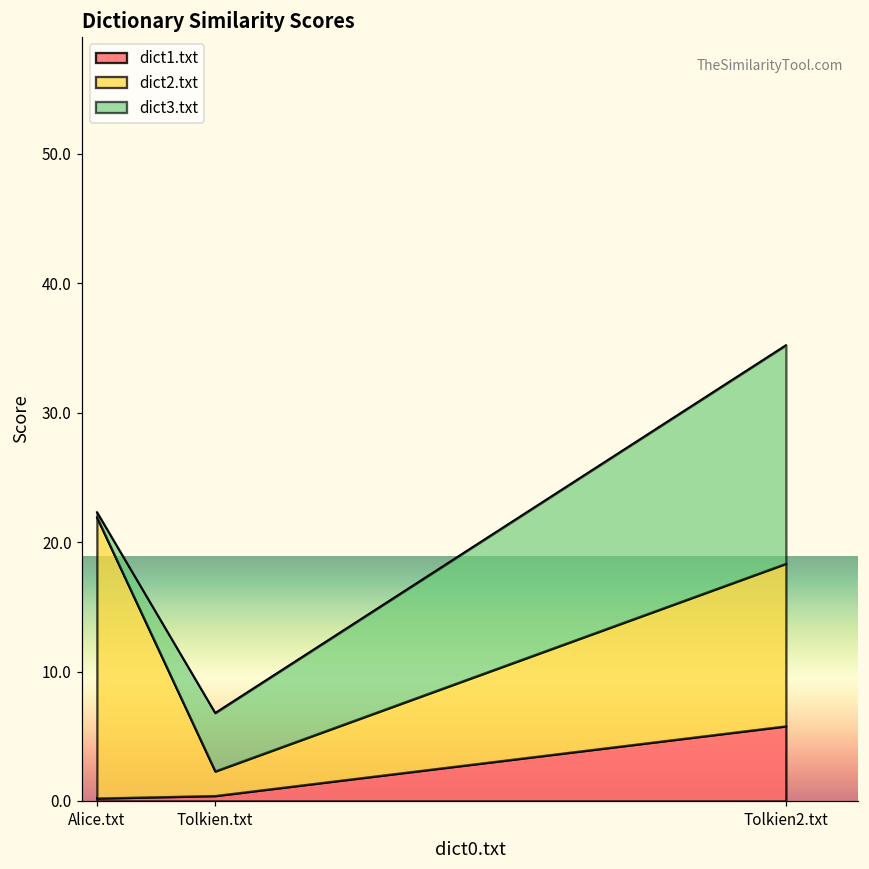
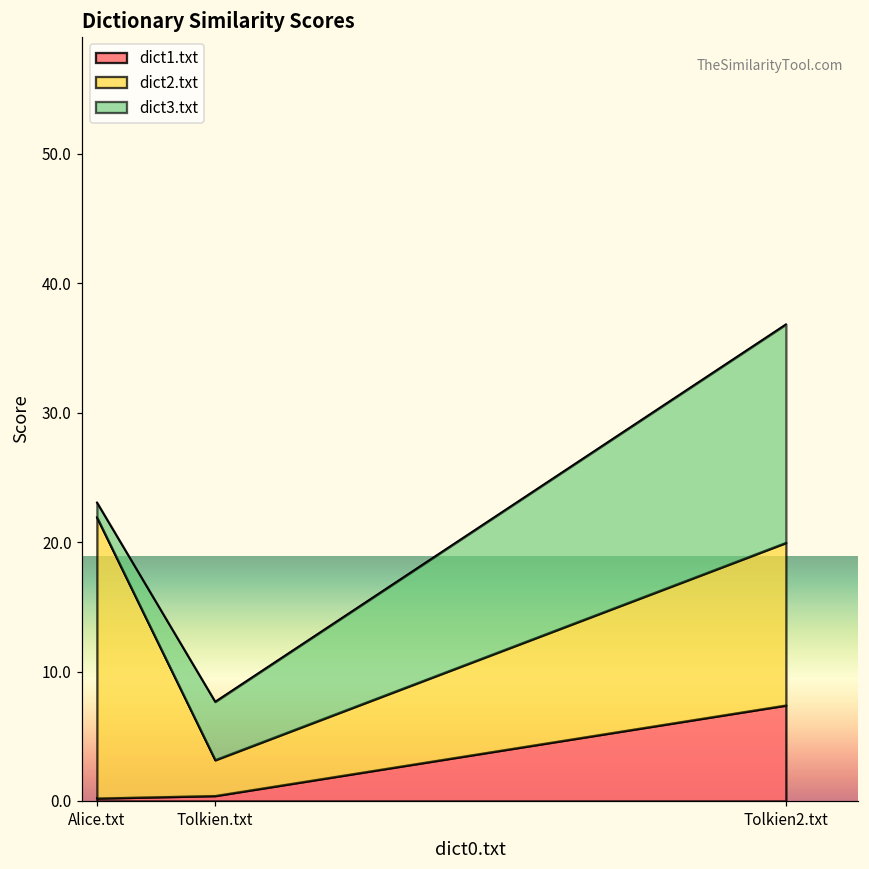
dict3.txt, Alice.txt: 0.4 -> 1.1
dict2.txt, Tolkien.txt: 1.9 -> 2.8
dict1.txt, Tolkien2.txt: 5.8 -> 7.4
